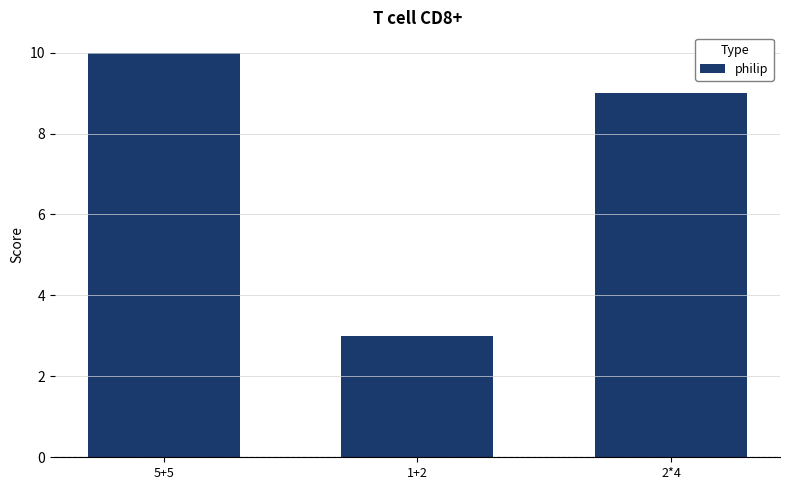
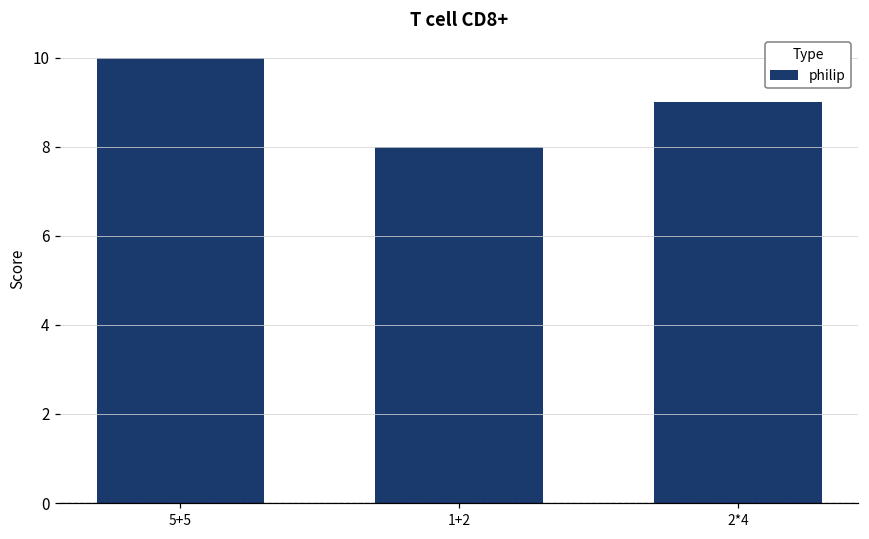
1+2: 3 -> 8
